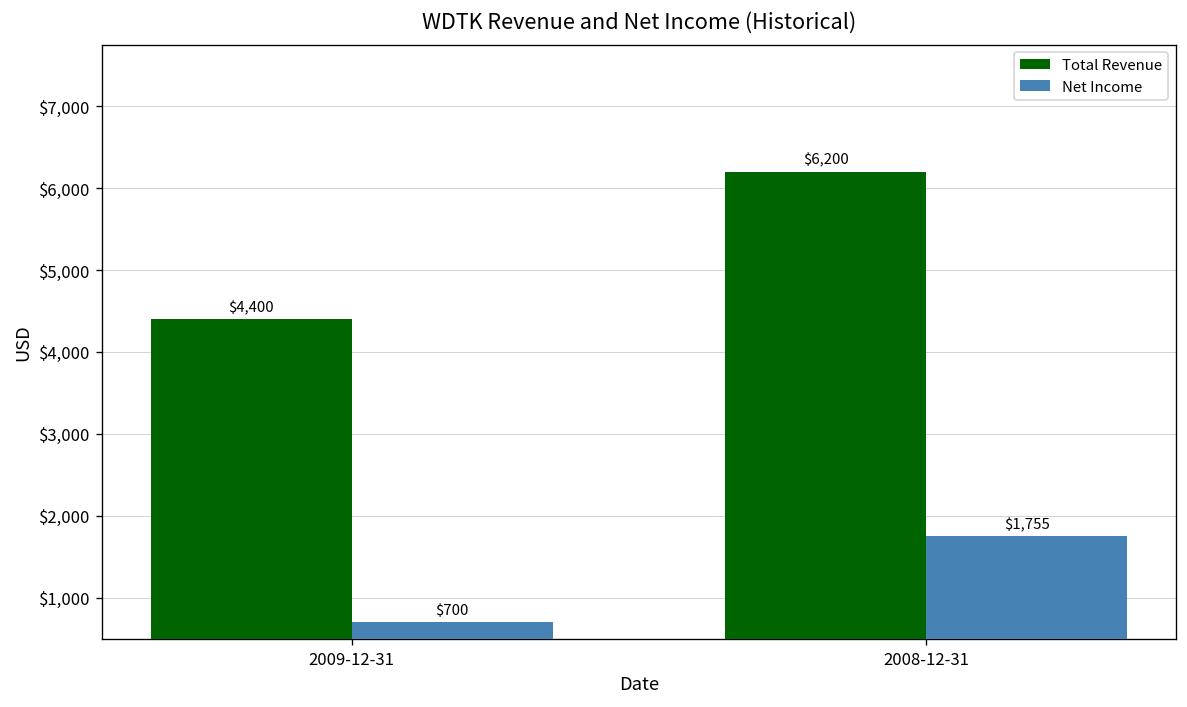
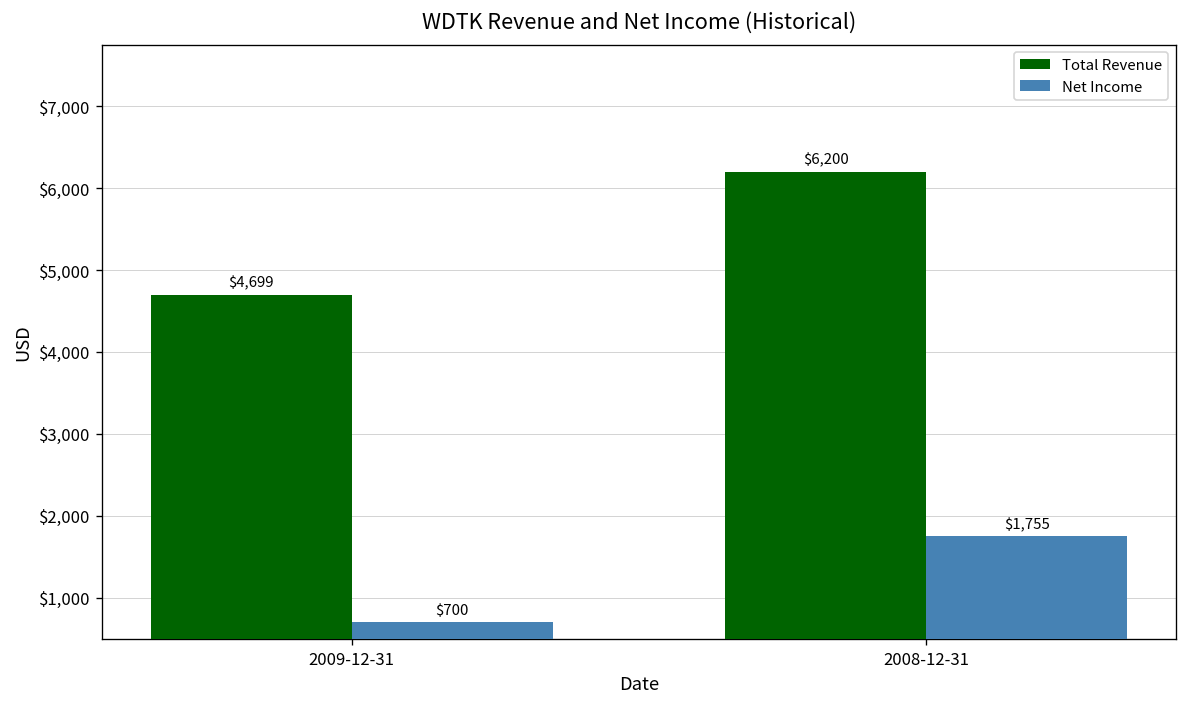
Total Revenue, 2009-12-31: $4,400 -> $4,699
